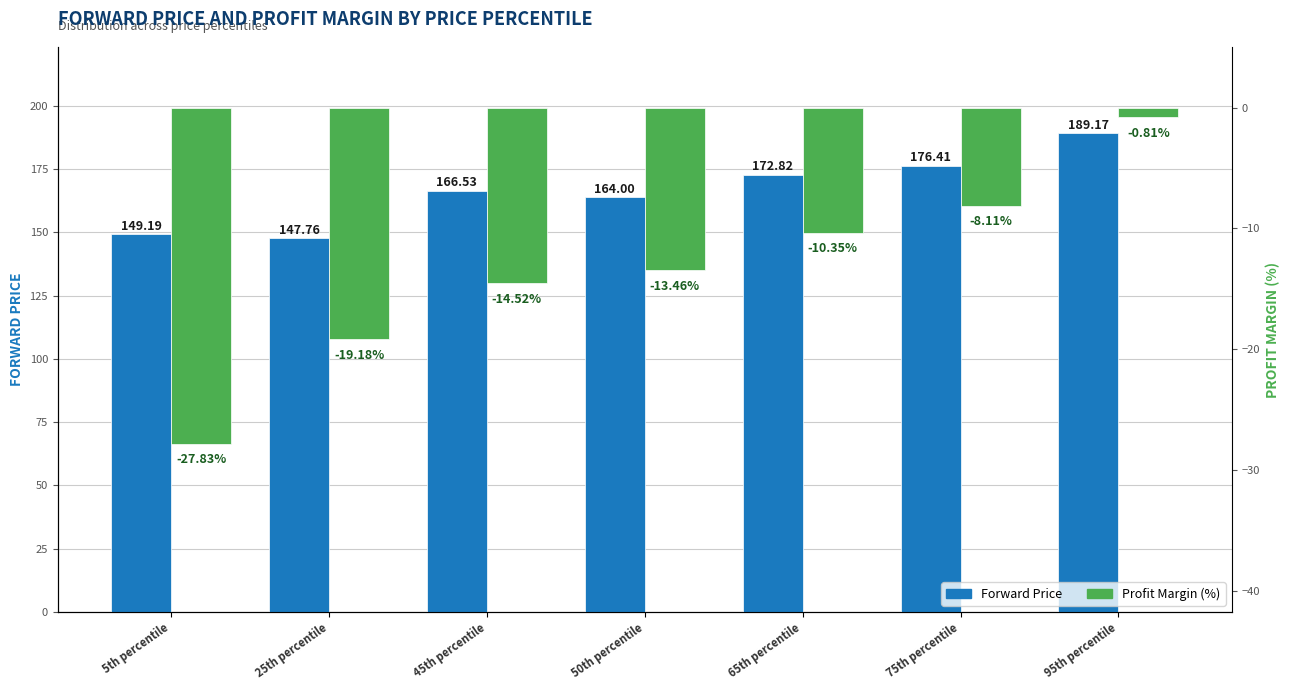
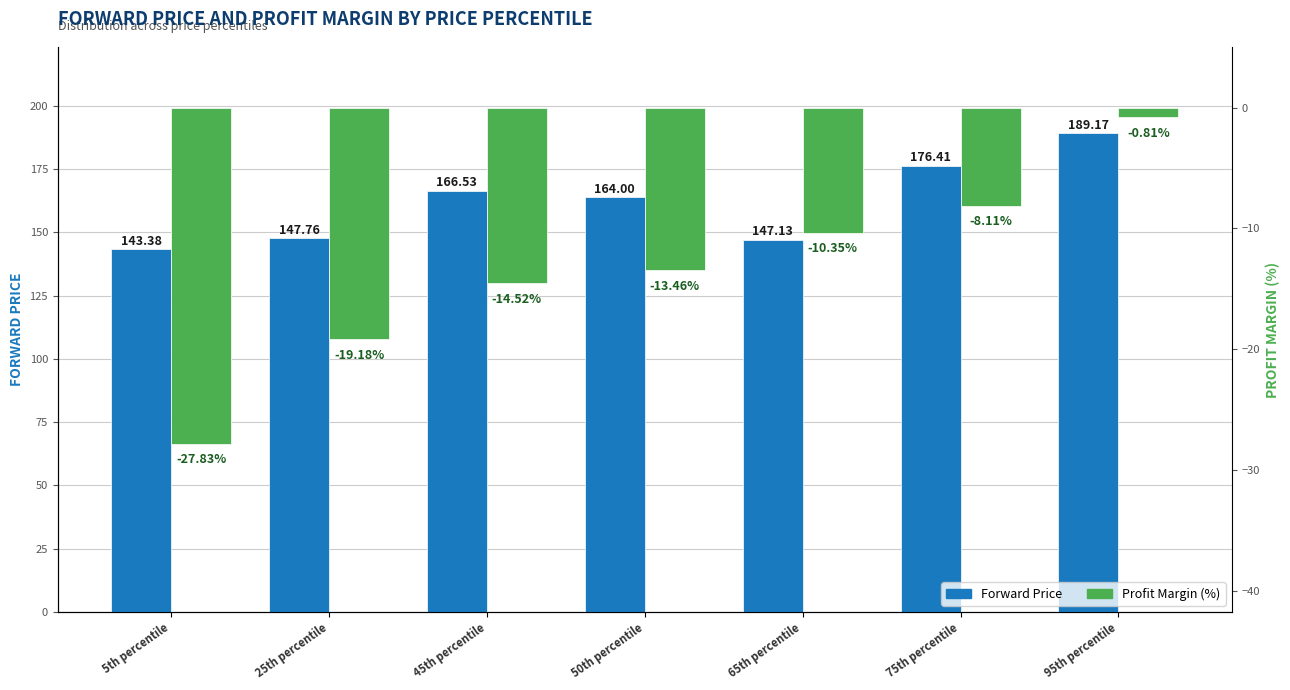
Forward Price, 5th percentile: 149.19 -> 143.38
Forward Price, 65th percentile: 172.82 -> 147.13
